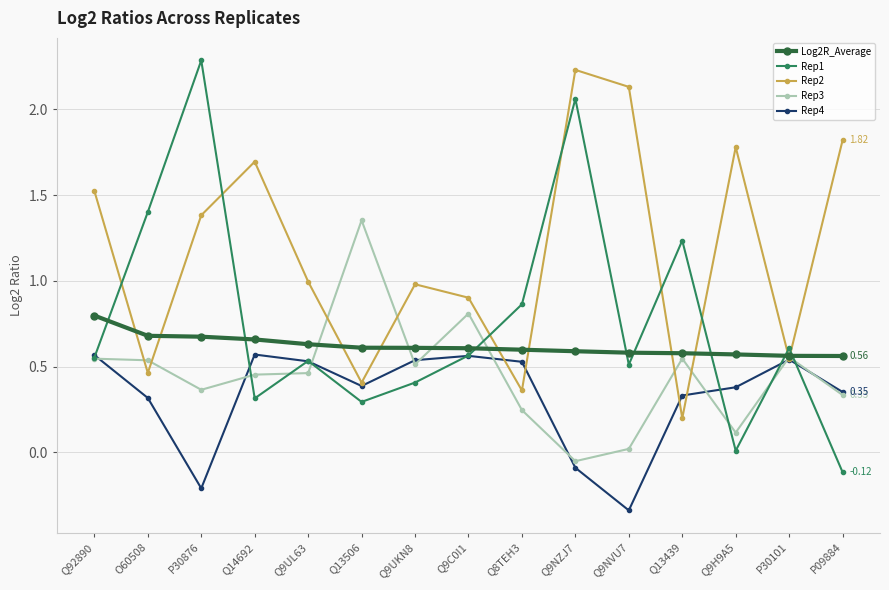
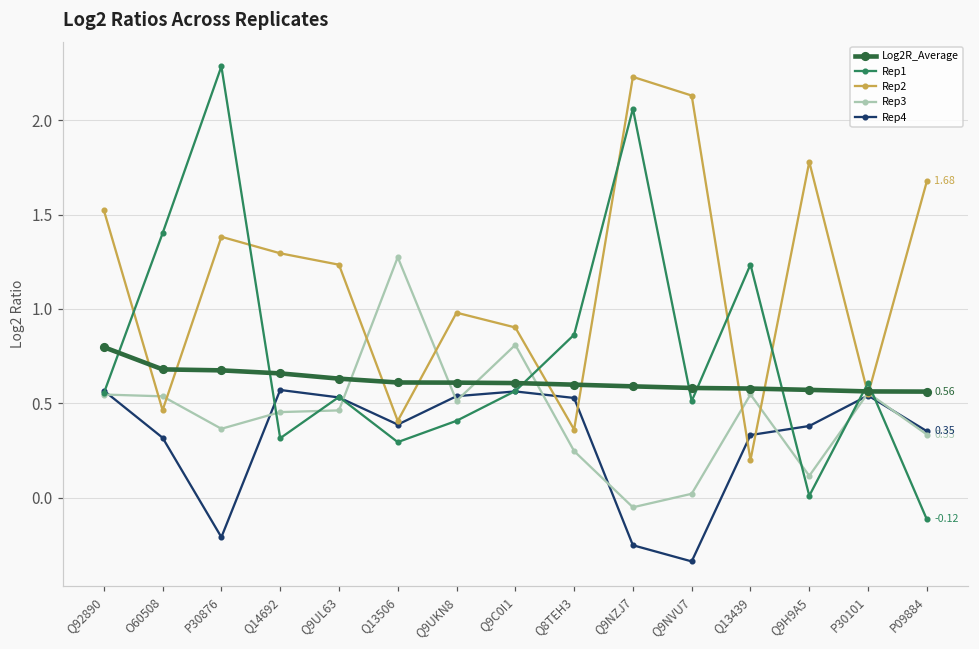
Rep2, Q14692: 1.69 -> 1.29
Rep2, Q9UL63: 1.00 -> 1.23
Rep3, Q13506: 1.35 -> 1.27
Rep4, Q9NZJ7: -0.09 -> -0.25
Rep2, P09884: 1.82 -> 1.68
